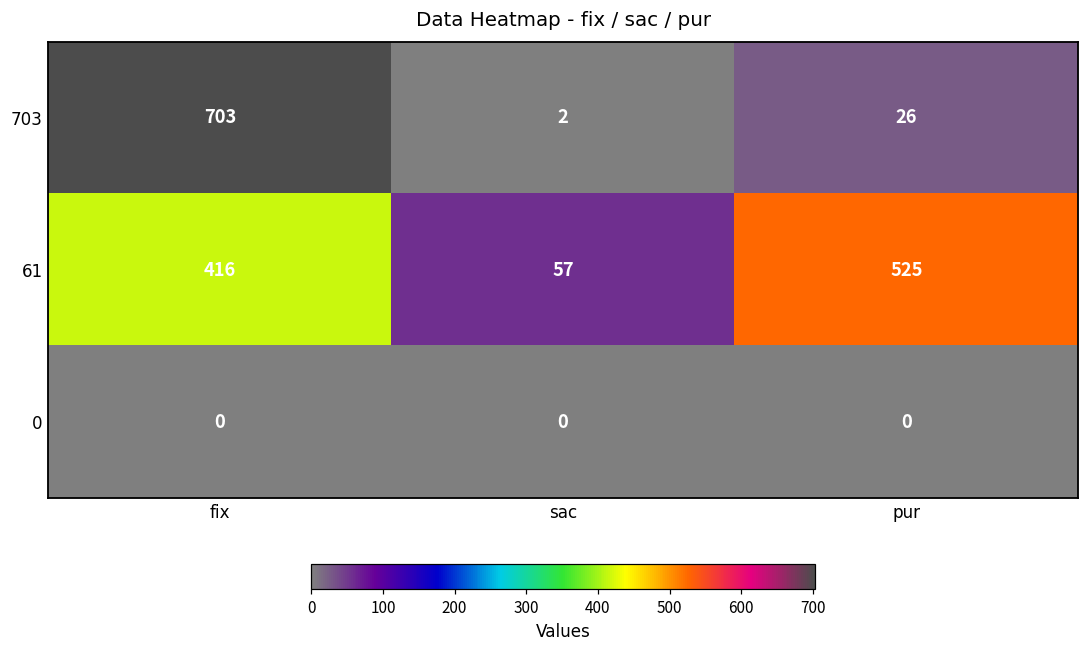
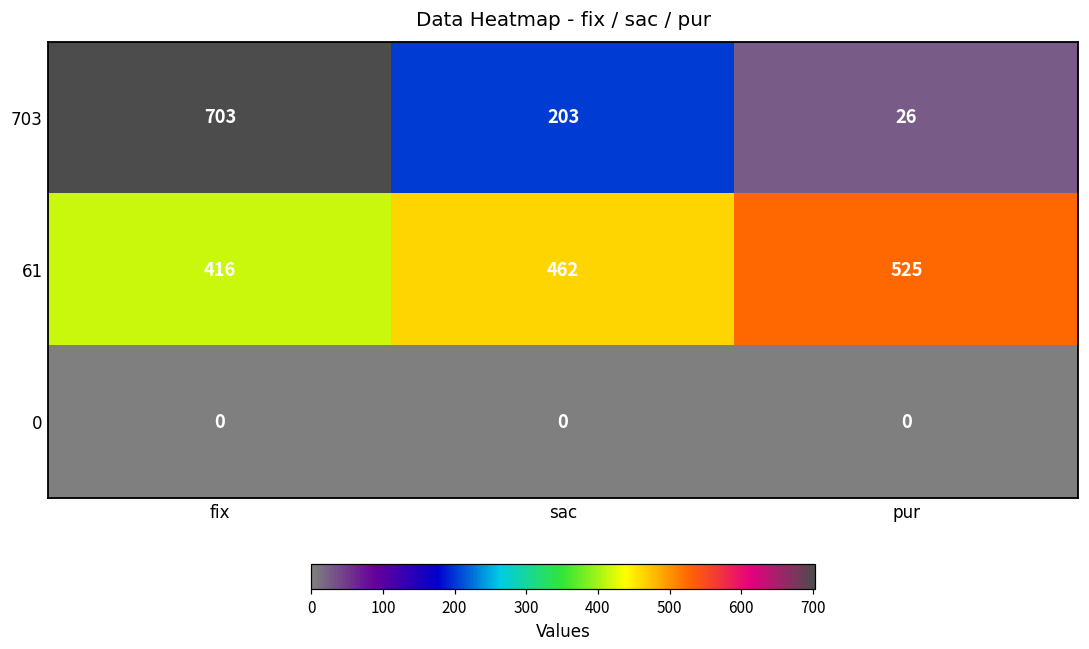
703, sac: 2 -> 203
61, sac: 57 -> 462
